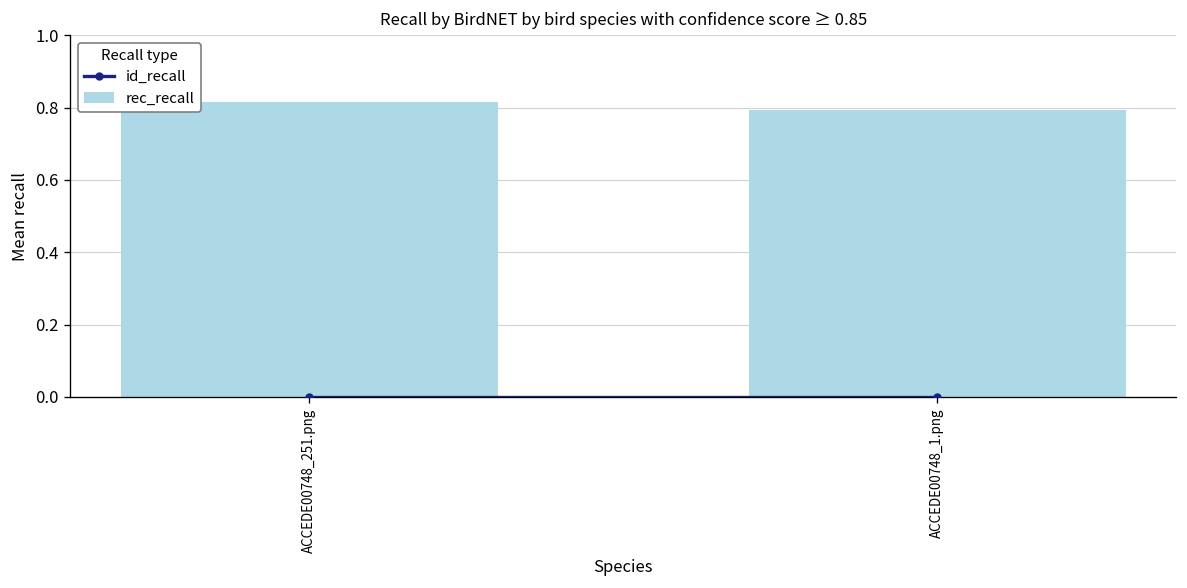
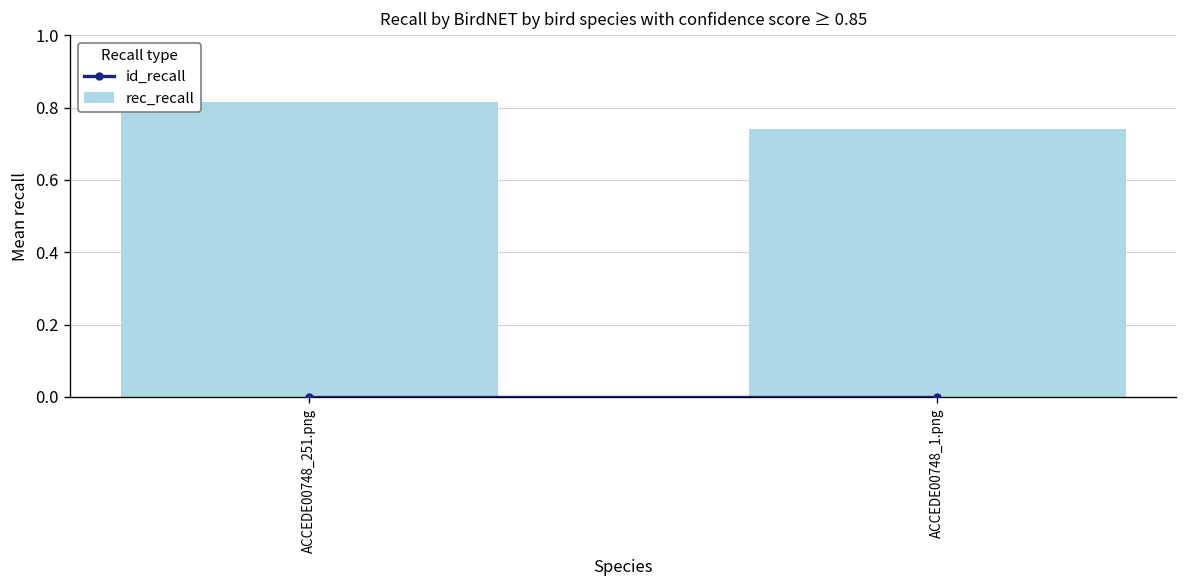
rec_recall, ACCEDE00748_1.png: 0.79 -> 0.74
